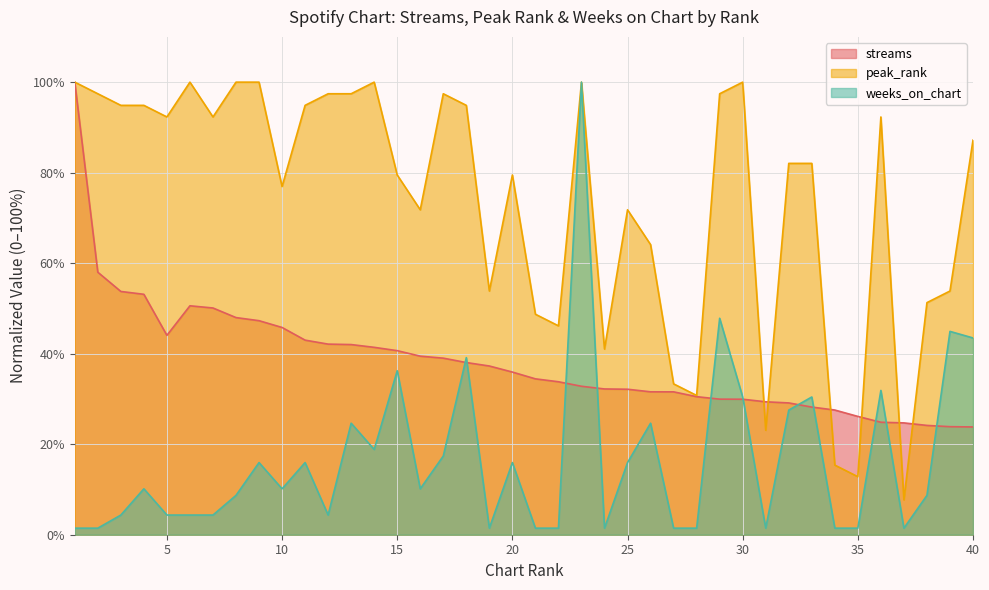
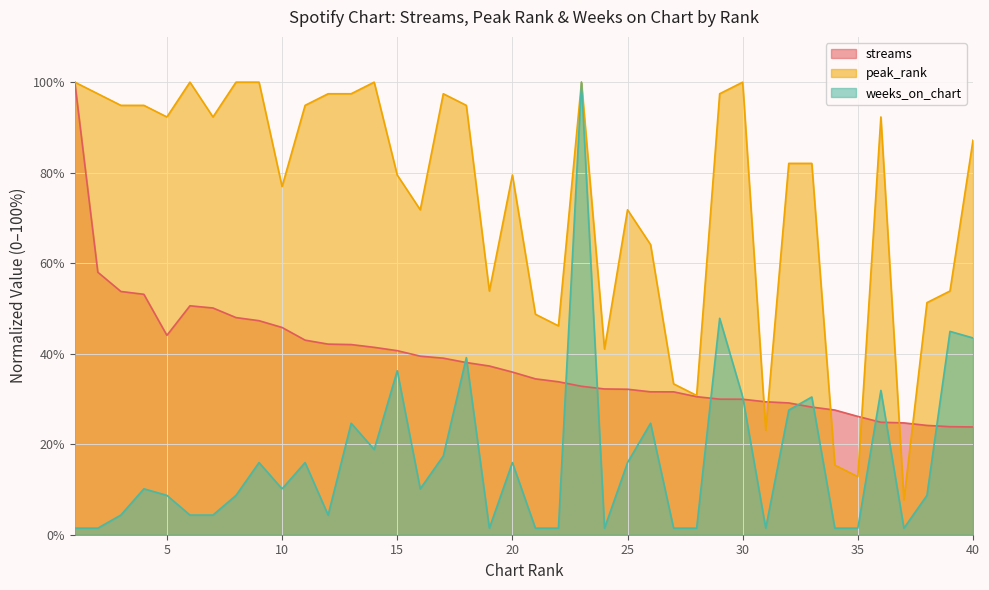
weeks_on_chart, 5: 4% -> 9%
